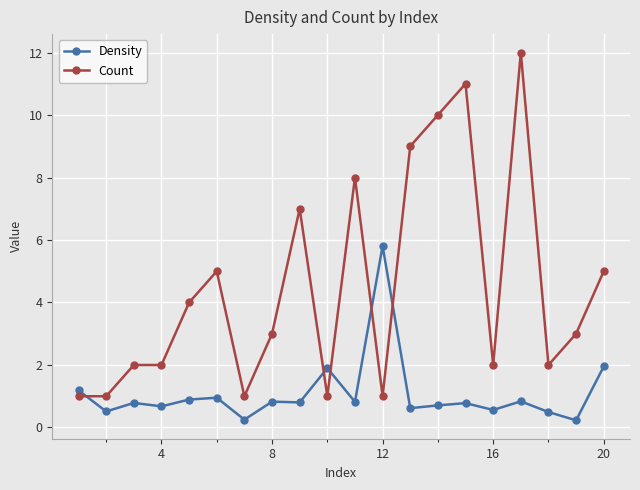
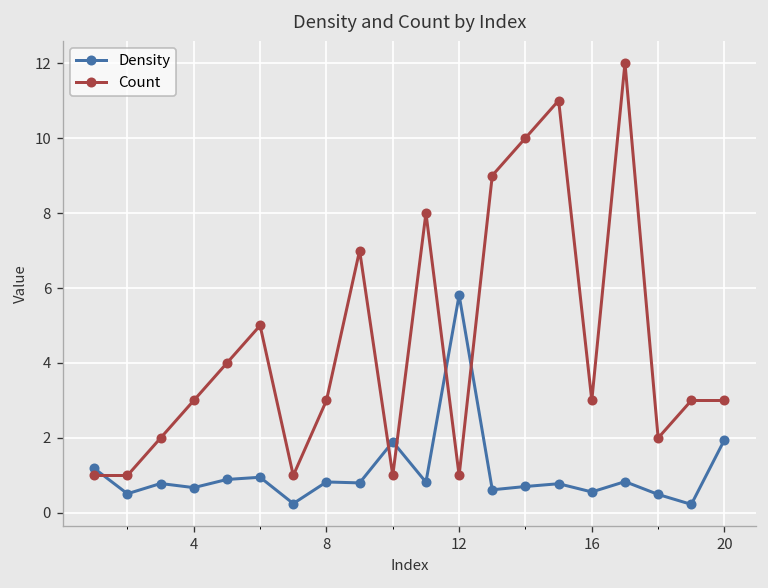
Count, 4: 2 -> 3
Count, 16: 2 -> 3
Count, 20: 5 -> 3
